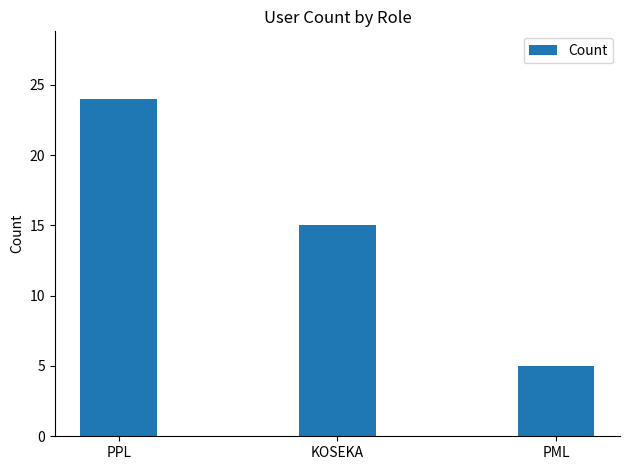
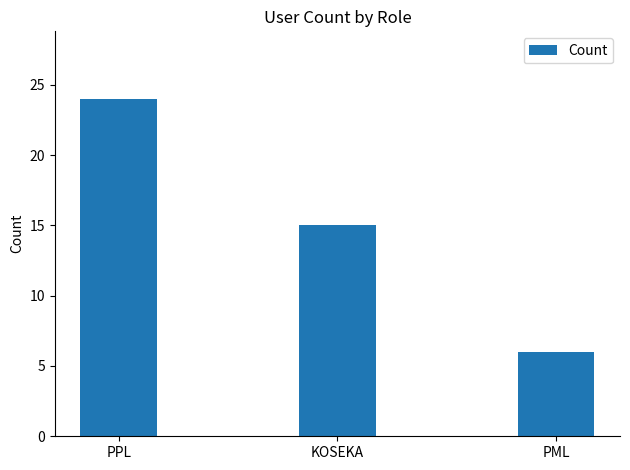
PML: 5 -> 6
